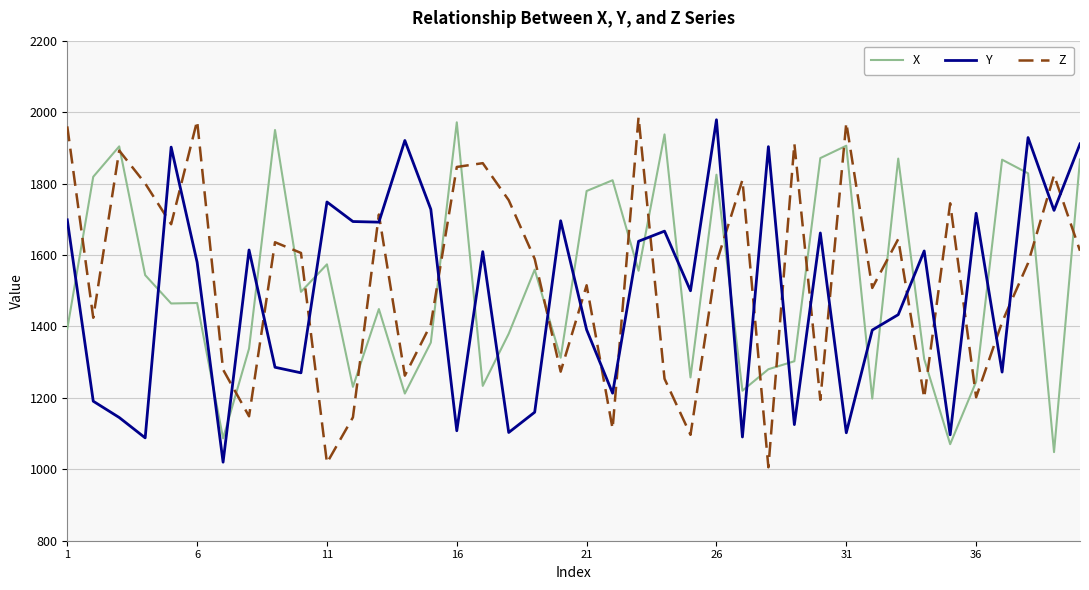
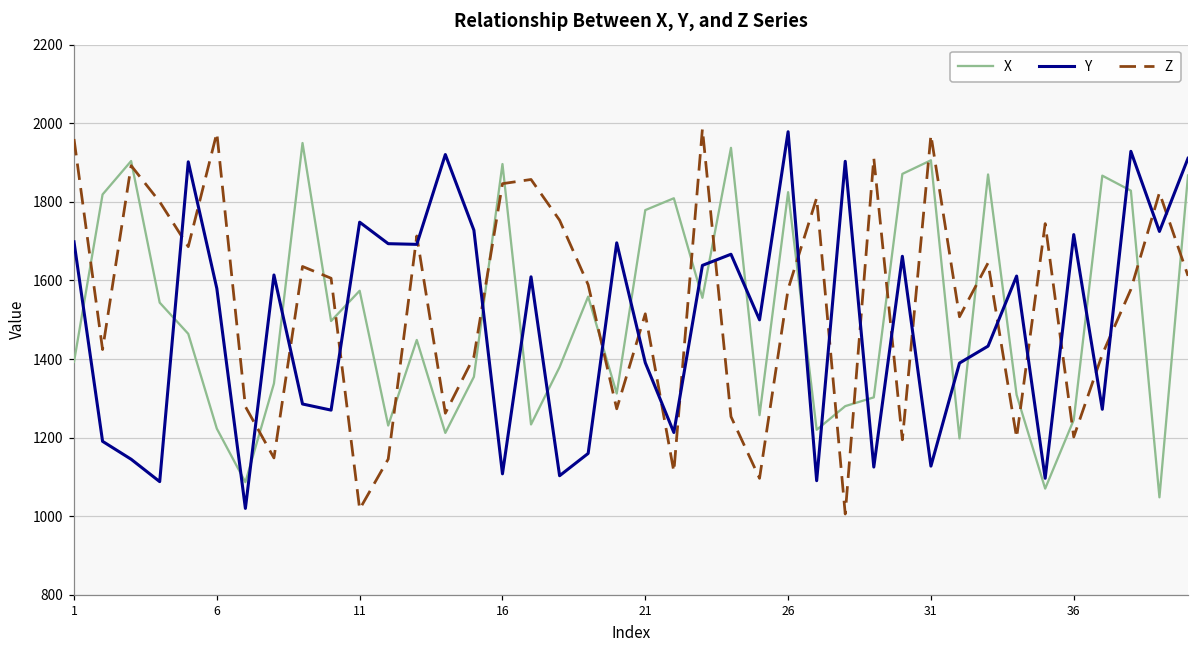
X, 6: 1470 -> 1220
X, 16: 1970 -> 1900
Y, 31: 1100 -> 1130
